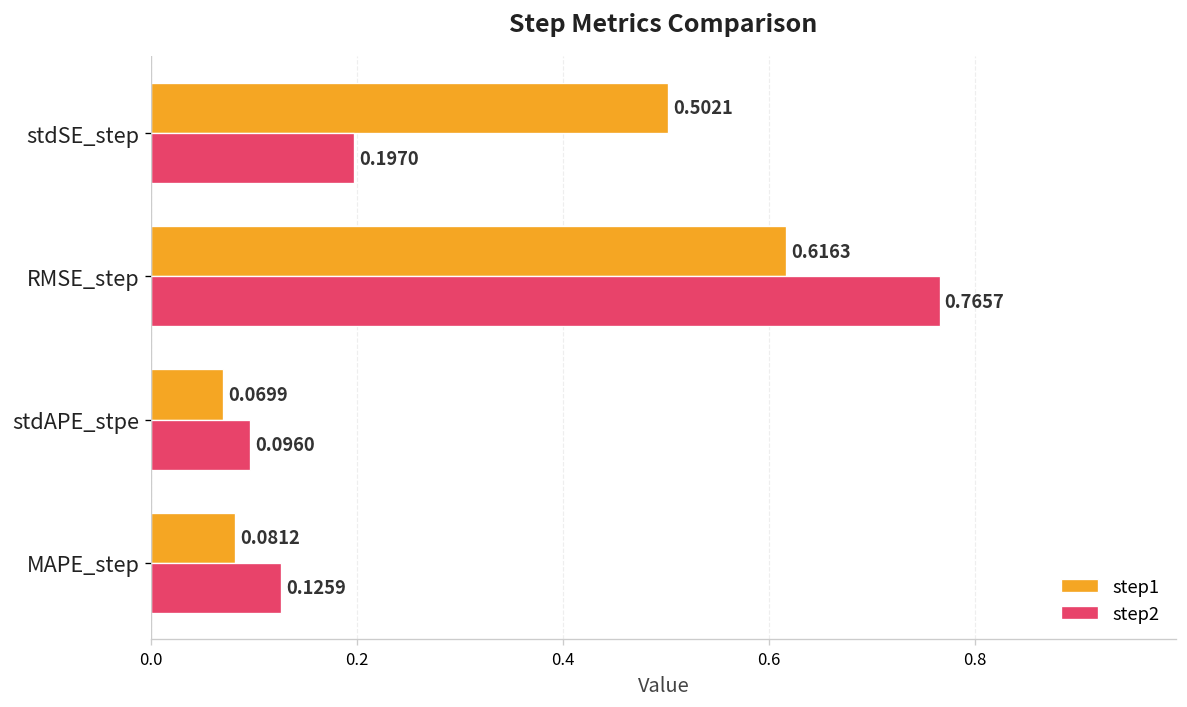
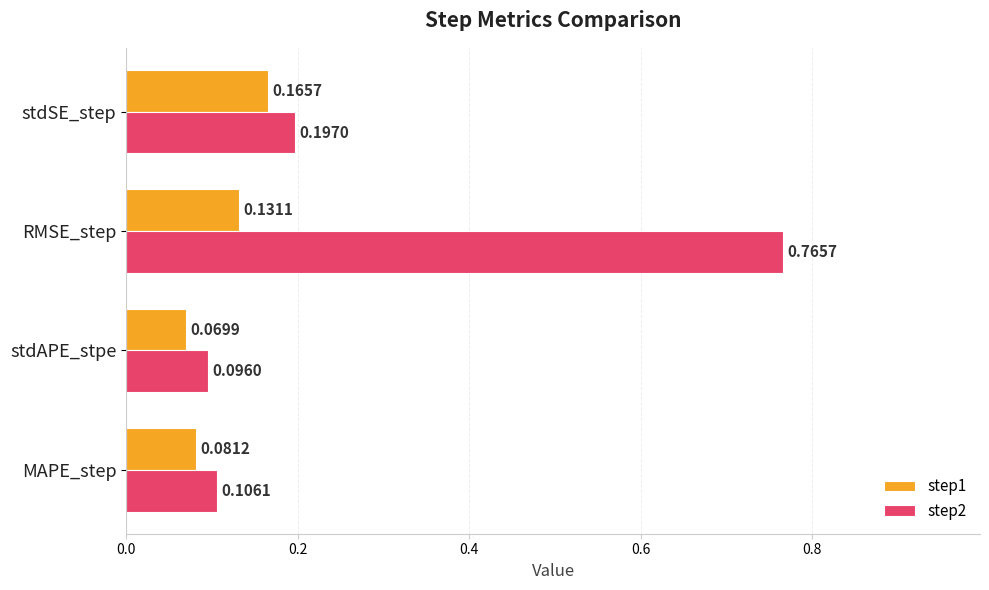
step1, stdSE_step: 0.5021 -> 0.1657
step1, RMSE_step: 0.6163 -> 0.1311
step2, MAPE_step: 0.1259 -> 0.1061
